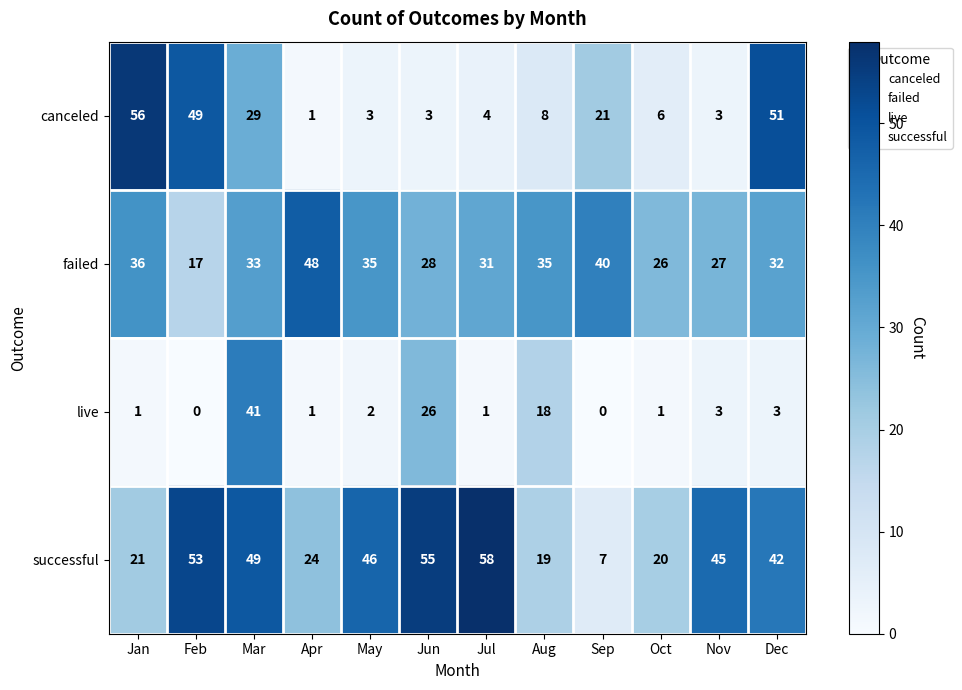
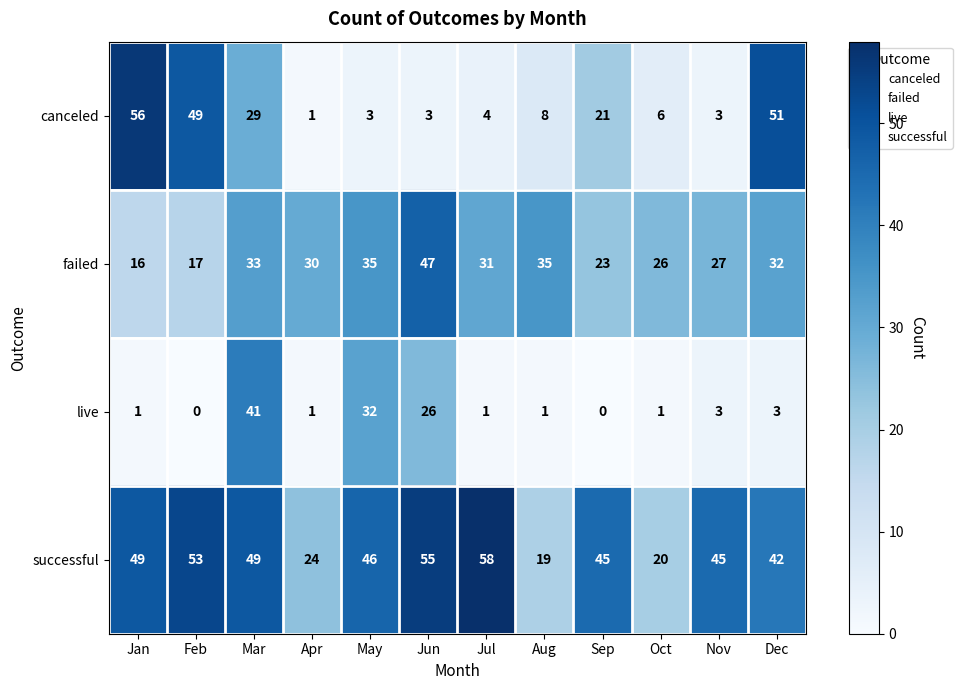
failed, Jan: 36 -> 16
failed, Apr: 48 -> 30
failed, Jun: 28 -> 47
failed, Sep: 40 -> 23
live, May: 2 -> 32
live, Aug: 18 -> 1
successful, Jan: 21 -> 49
successful, Sep: 7 -> 45
